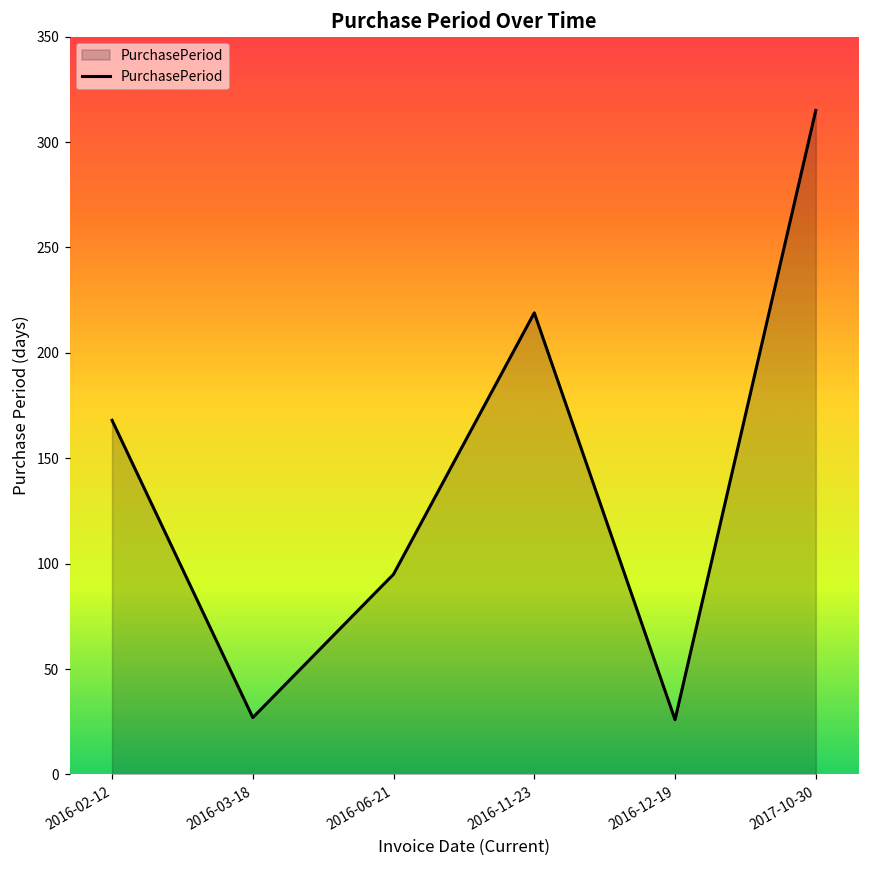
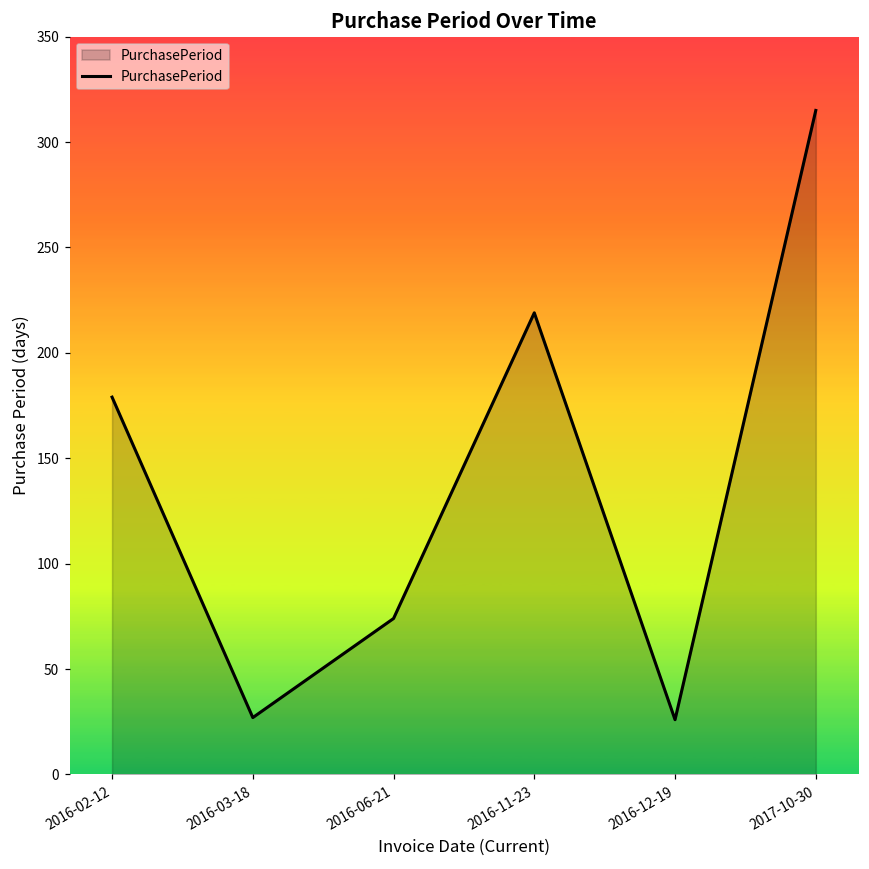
2016-02-12: 168 -> 179
2016-06-21: 95 -> 74
